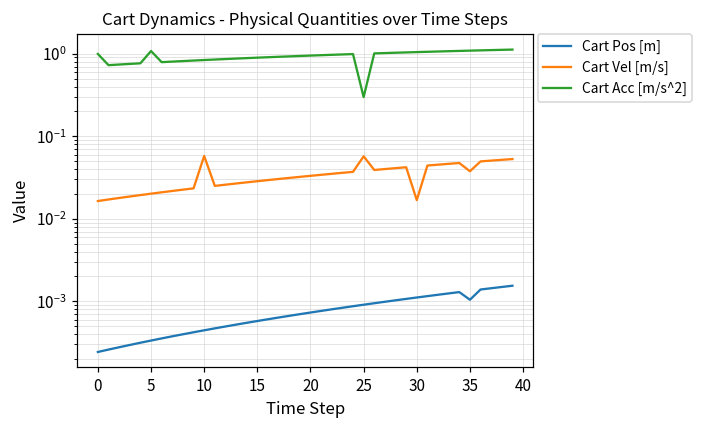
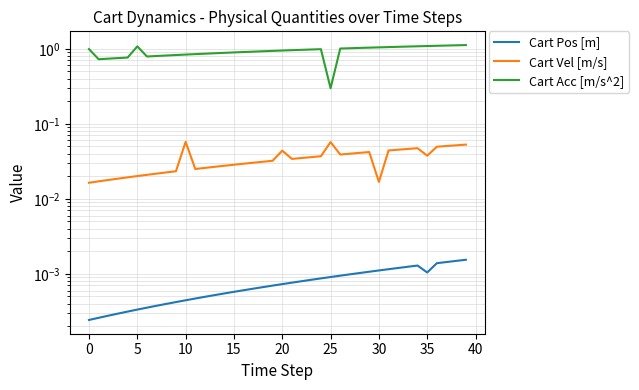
Cart Vel [m/s], 20: 0.03 -> 0.04
